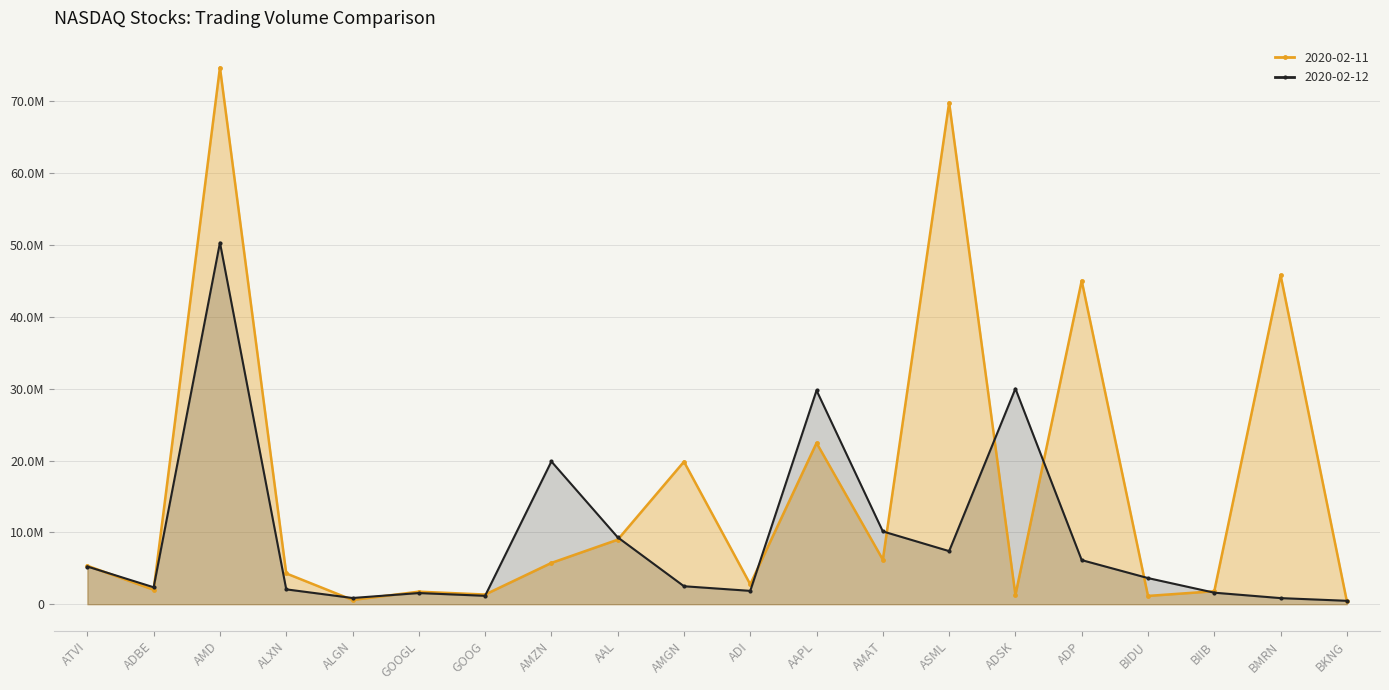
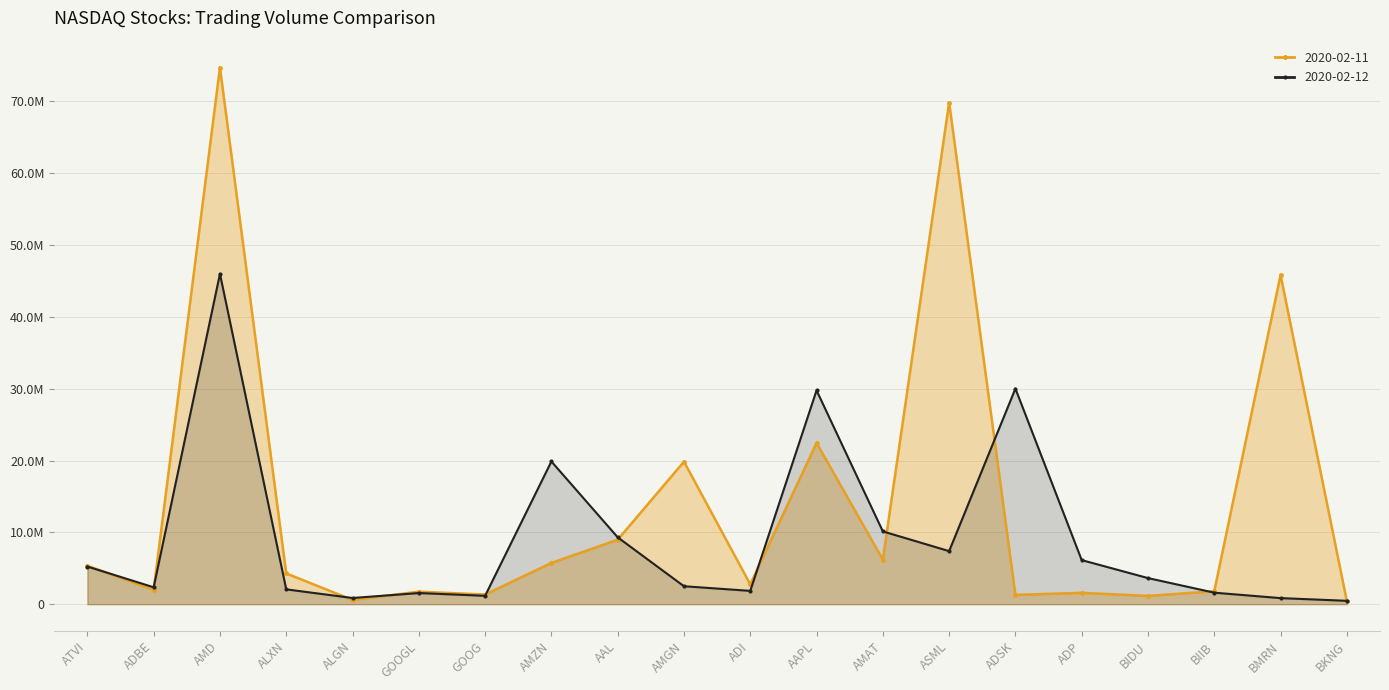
2020-02-12, AMD: 50000000 -> 46000000
2020-02-11, ADP: 45000000 -> 2000000
